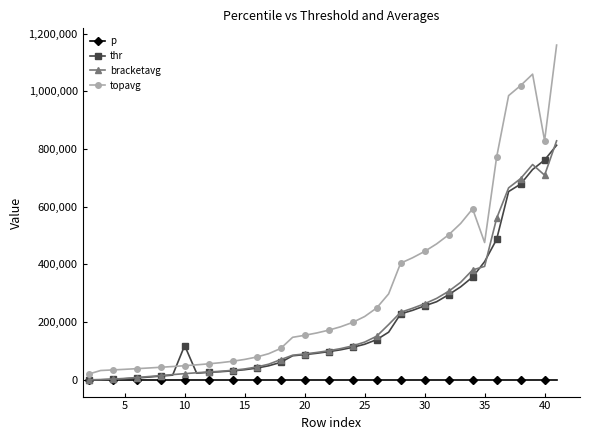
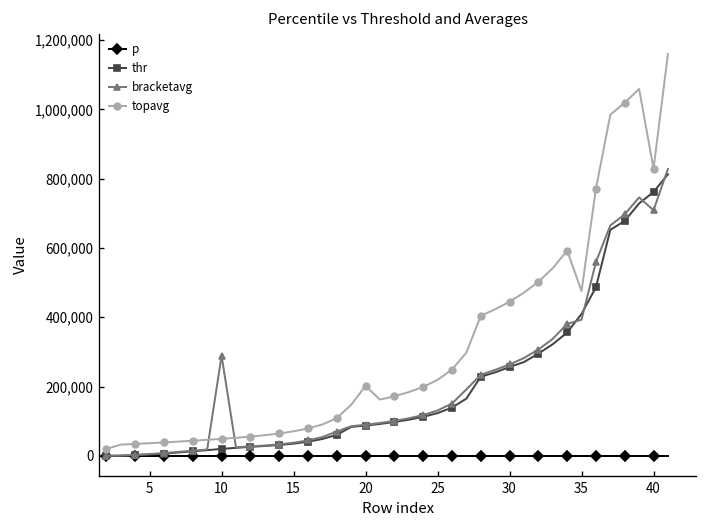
thr, 10: 120,000 -> 20,000
bracketavg, 10: 20,000 -> 290,000
topavg, 20: 150,000 -> 200,000
